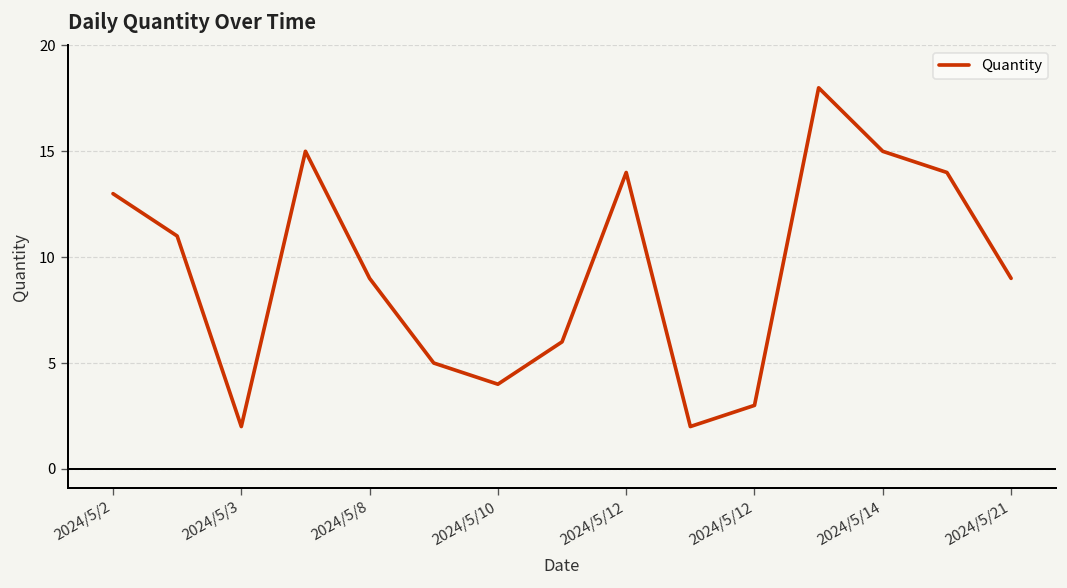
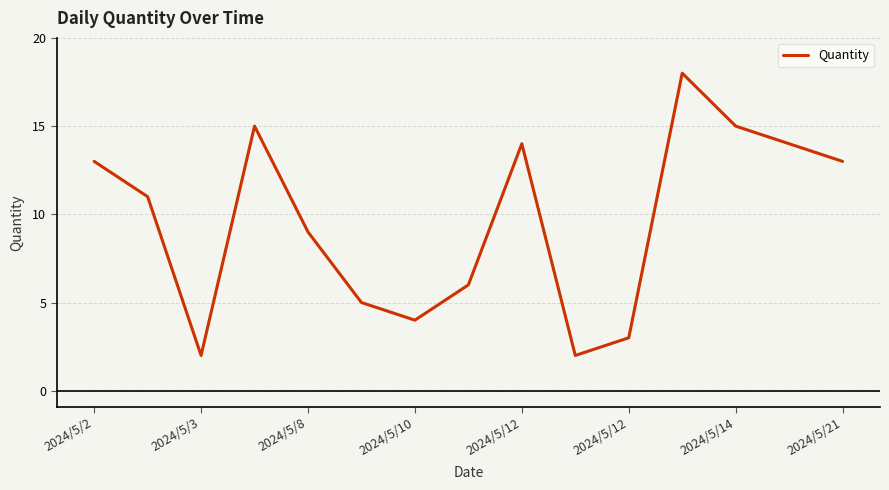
2024/5/21: 9 -> 13
